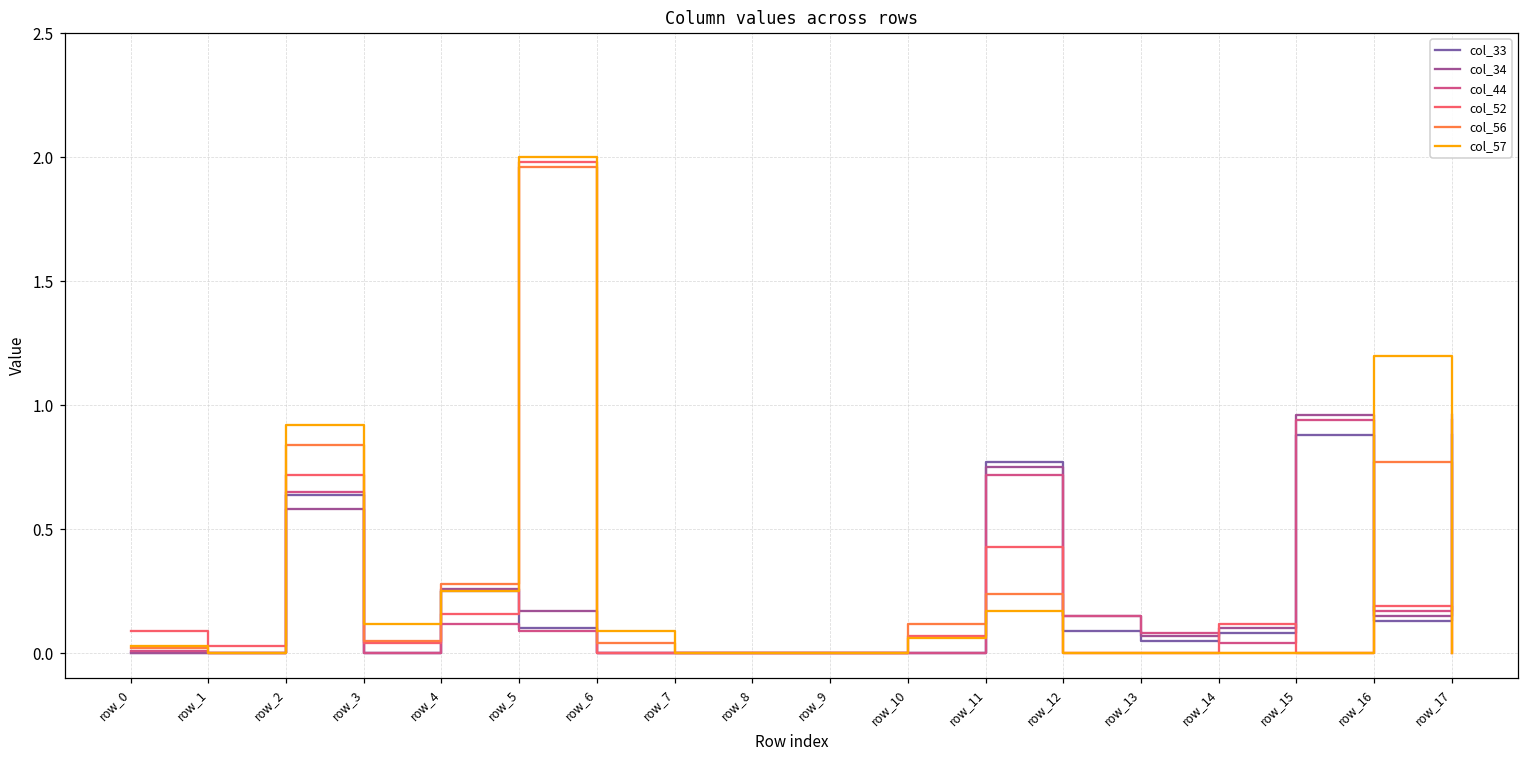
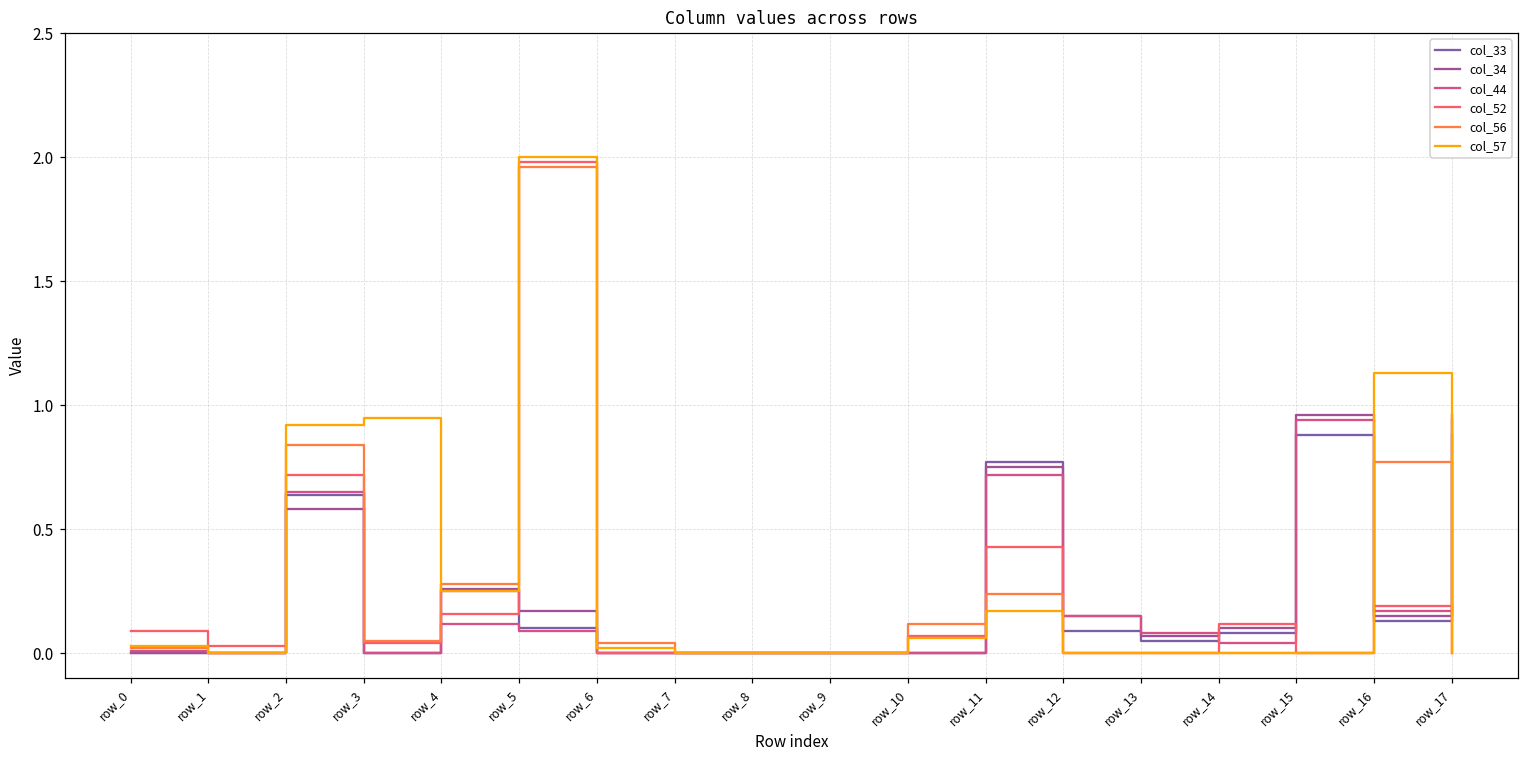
col_57, row_3: 0.12 -> 0.95
col_57, row_6: 0.09 -> 0.02
col_57, row_16: 1.20 -> 1.13
